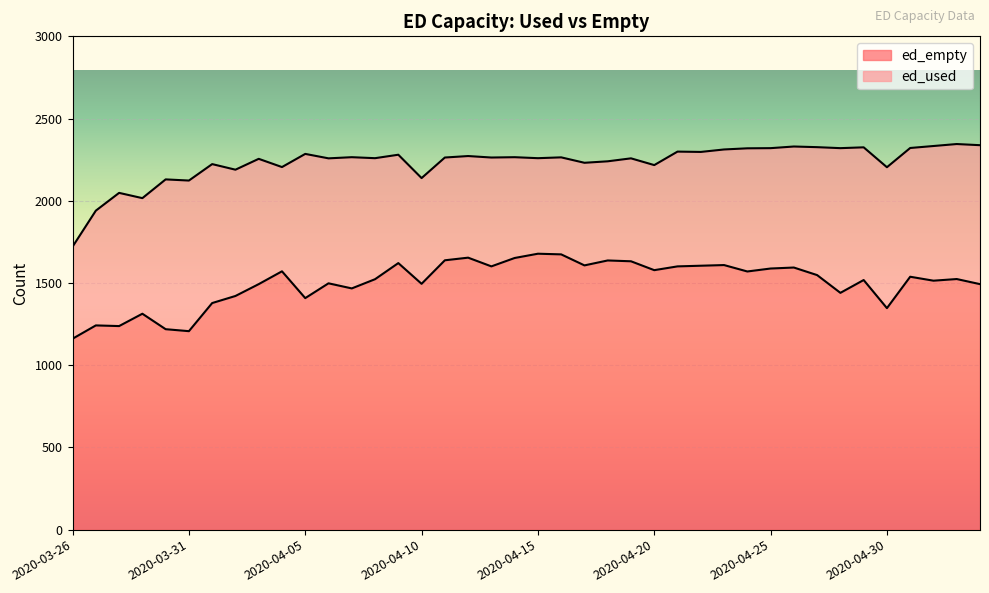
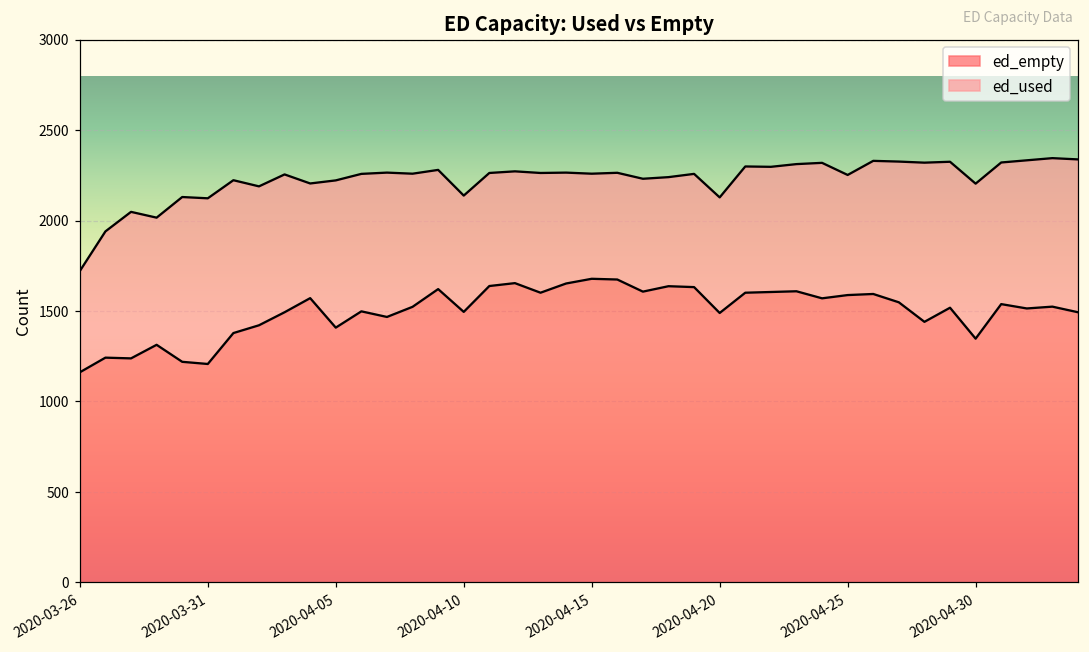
ed_used, 2020-04-05: 880 -> 810
ed_empty, 2020-04-20: 1580 -> 1490
ed_used, 2020-04-25: 730 -> 660
